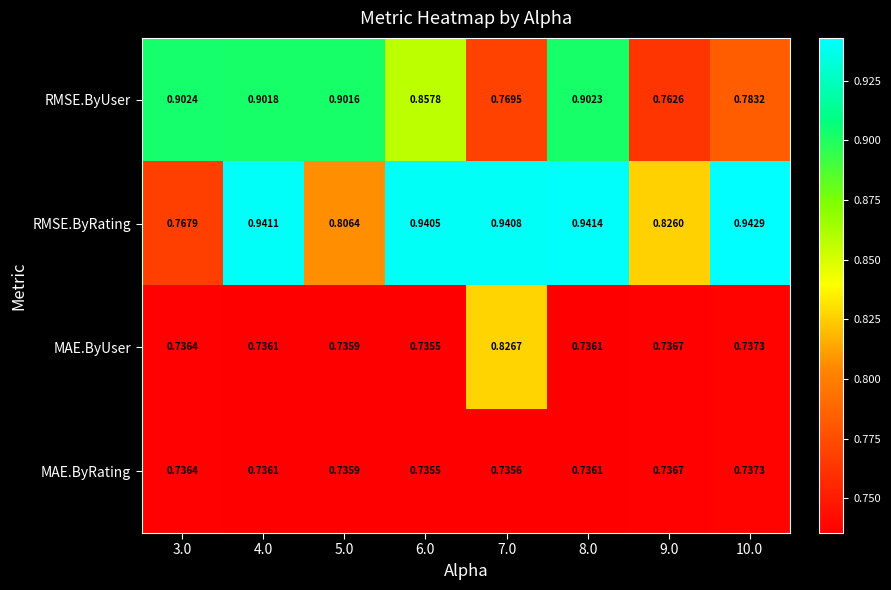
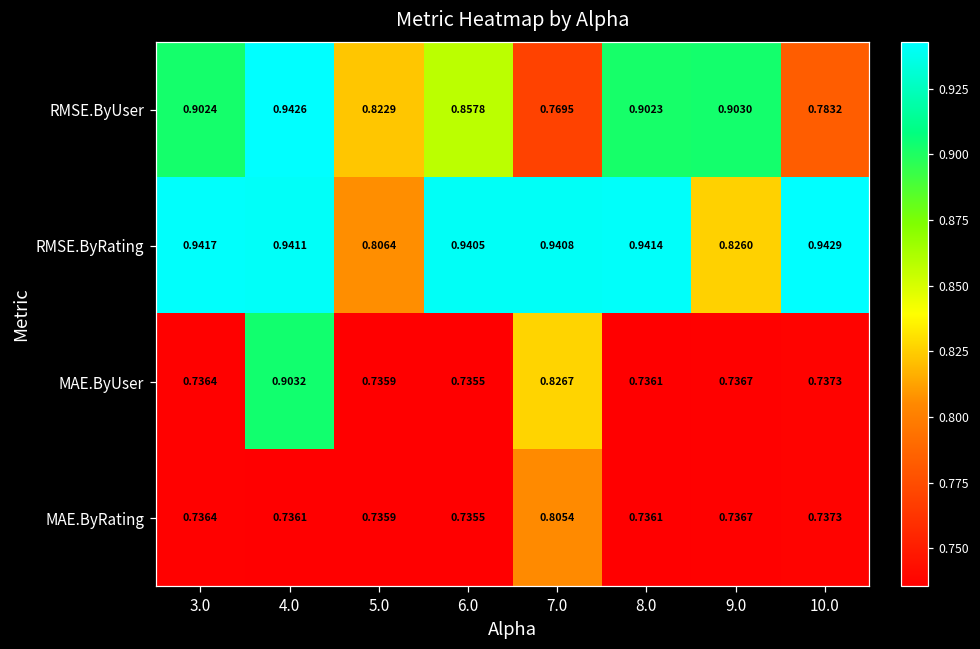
RMSE.ByUser, 4.0: 0.9018 -> 0.9426
RMSE.ByUser, 5.0: 0.9016 -> 0.8229
RMSE.ByUser, 9.0: 0.7626 -> 0.9030
RMSE.ByRating, 3.0: 0.7679 -> 0.9417
MAE.ByUser, 4.0: 0.7361 -> 0.9032
MAE.ByRating, 7.0: 0.7356 -> 0.8054
